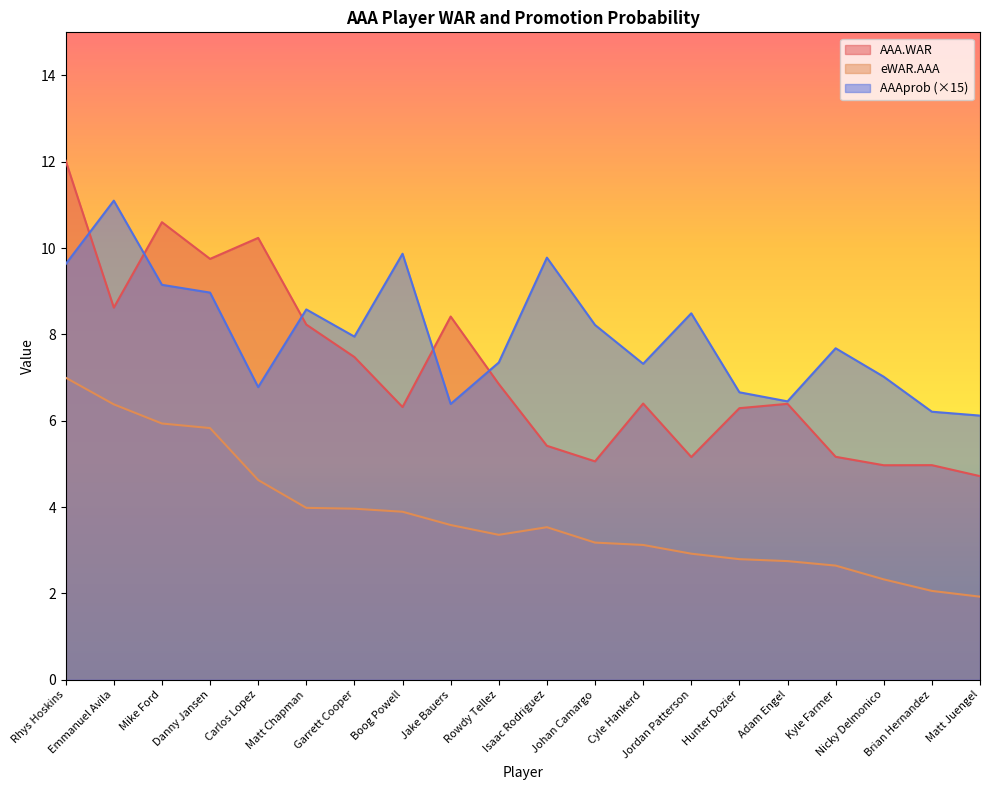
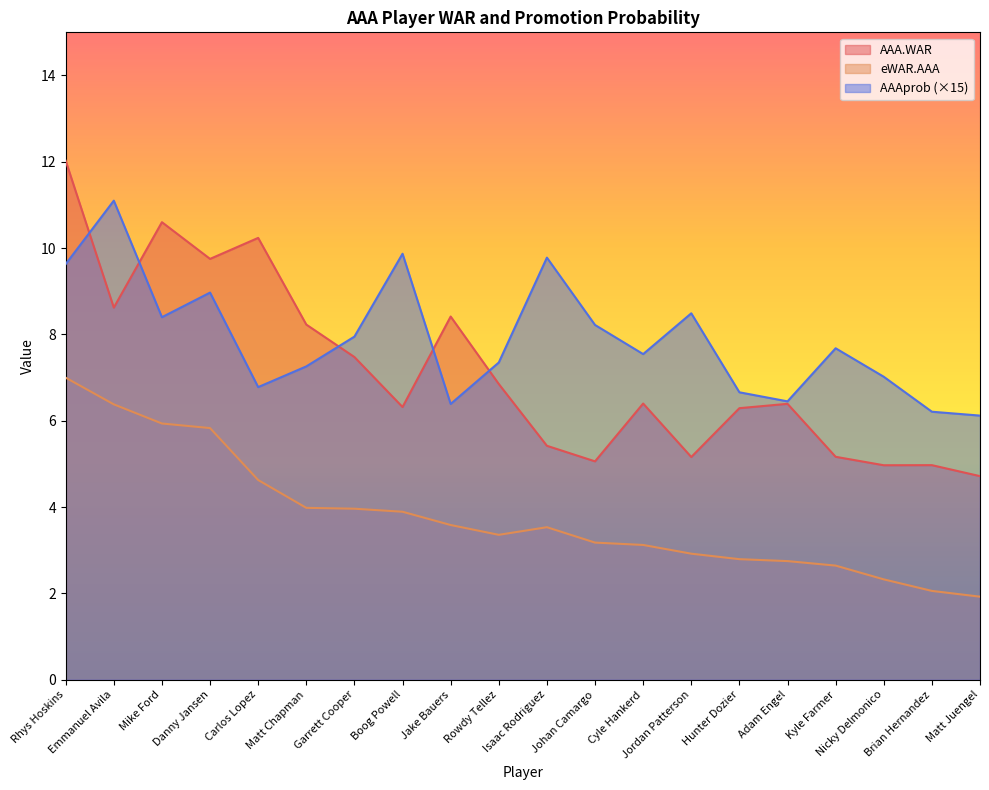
AAAprob (×15), Mike Ford: 9.2 -> 8.4
AAAprob (×15), Matt Chapman: 8.6 -> 7.3
AAAprob (×15), Cyle Hankerd: 7.3 -> 7.5
